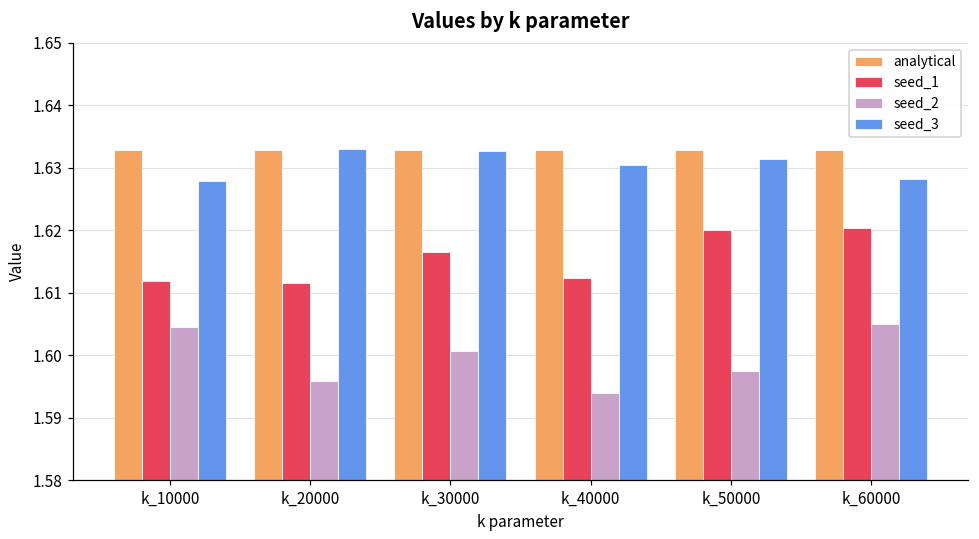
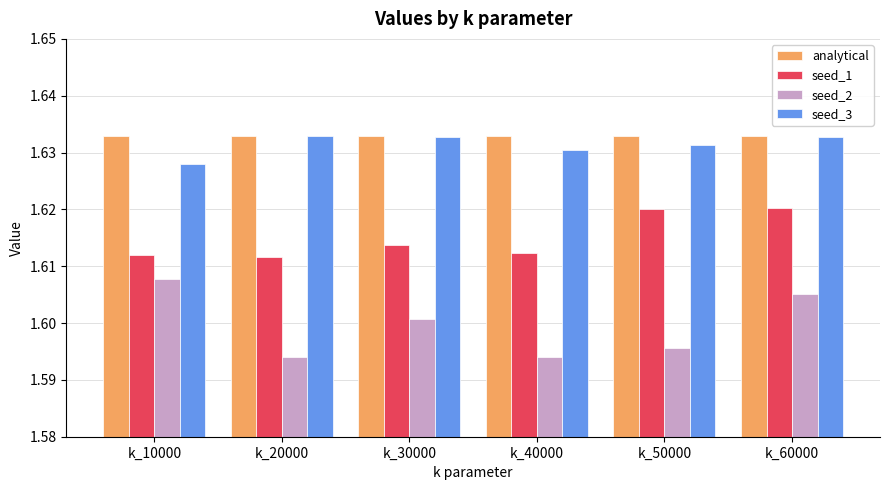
seed_2, k_10000: 1.604 -> 1.608
seed_2, k_20000: 1.596 -> 1.594
seed_1, k_30000: 1.617 -> 1.614
seed_2, k_50000: 1.597 -> 1.596
seed_3, k_60000: 1.628 -> 1.633
